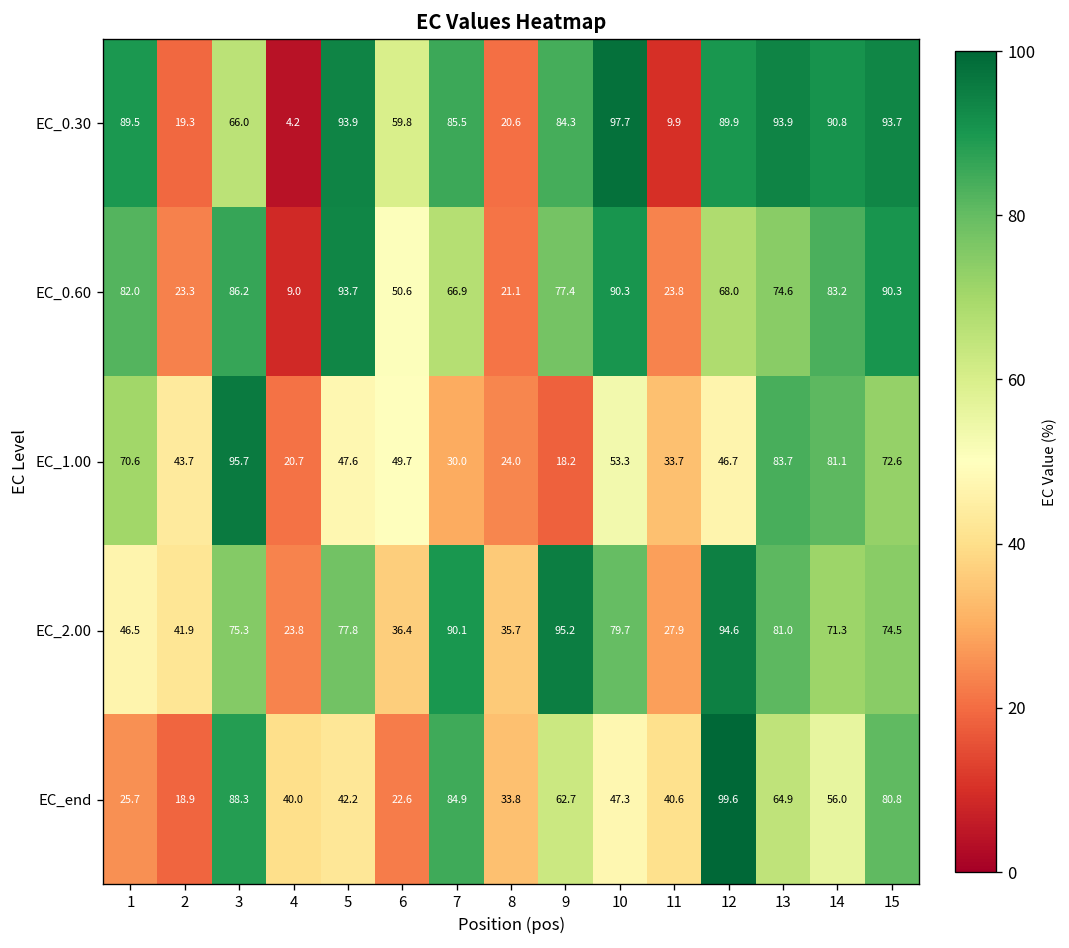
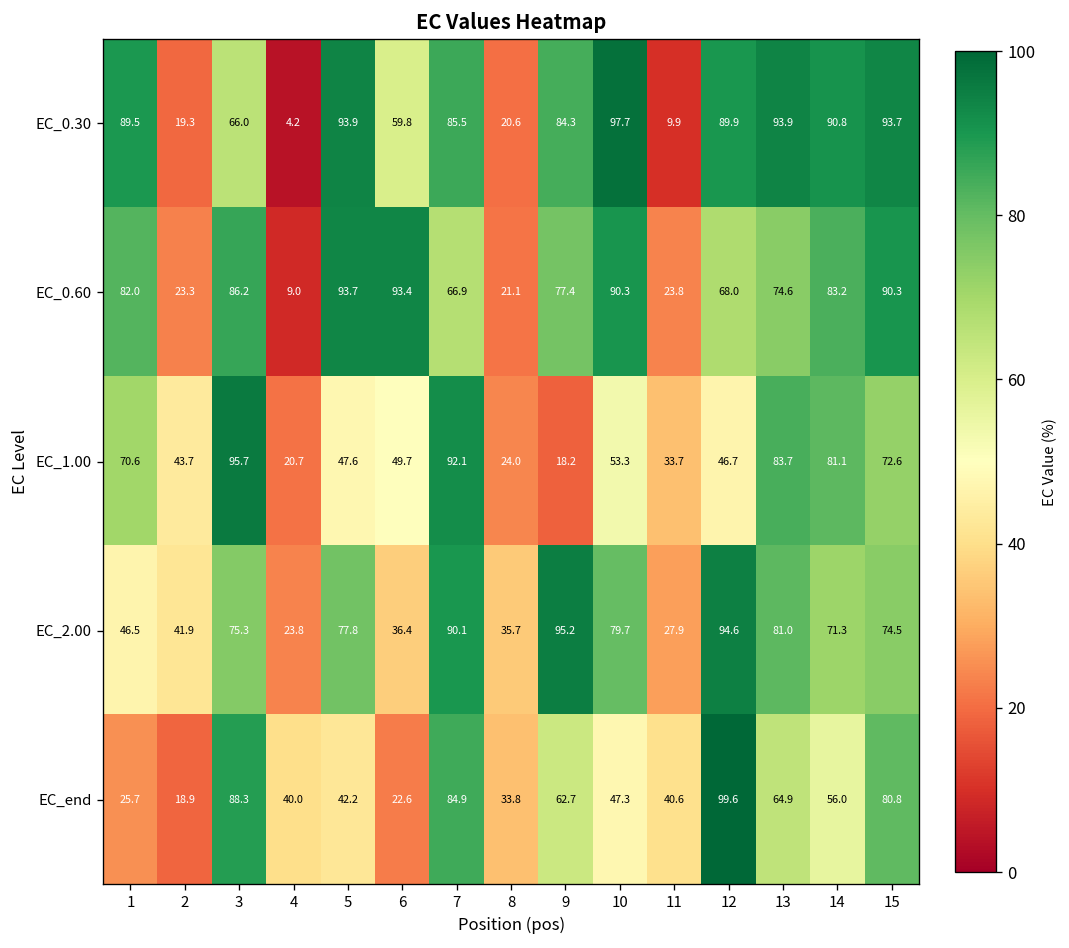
EC_0.60, 6: 50.6 -> 93.4
EC_1.00, 7: 30.0 -> 92.1
